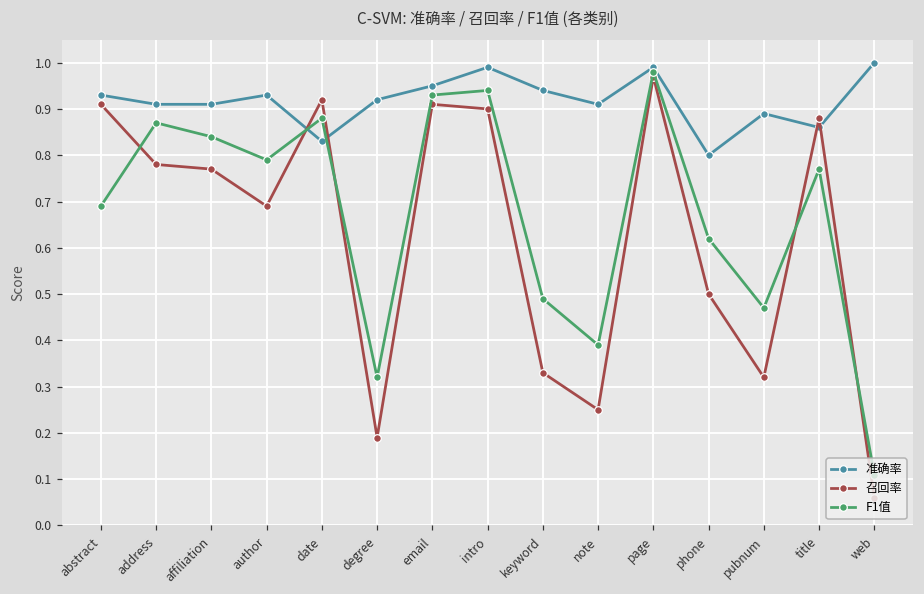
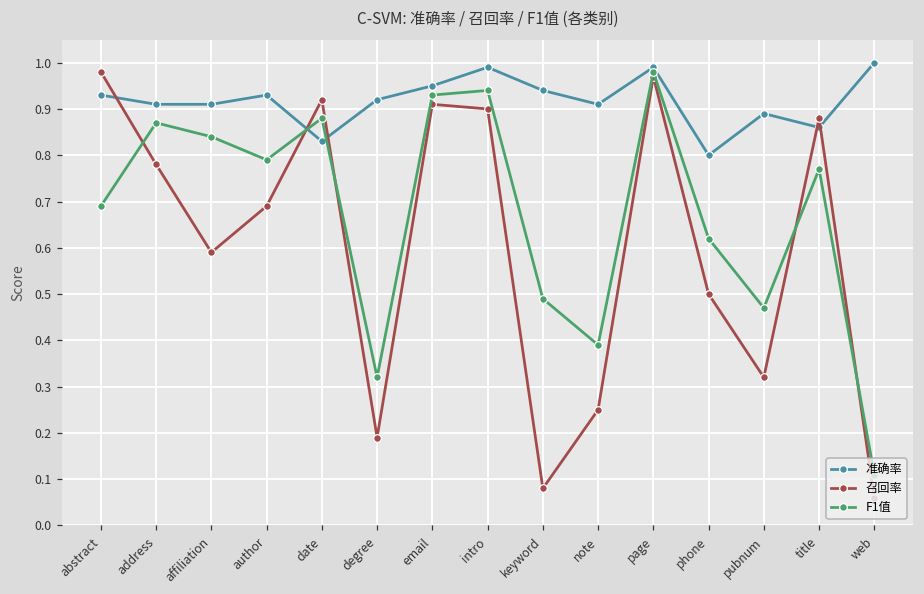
召回率, abstract: 0.91 -> 0.98
召回率, affiliation: 0.77 -> 0.59
召回率, keyword: 0.33 -> 0.08
